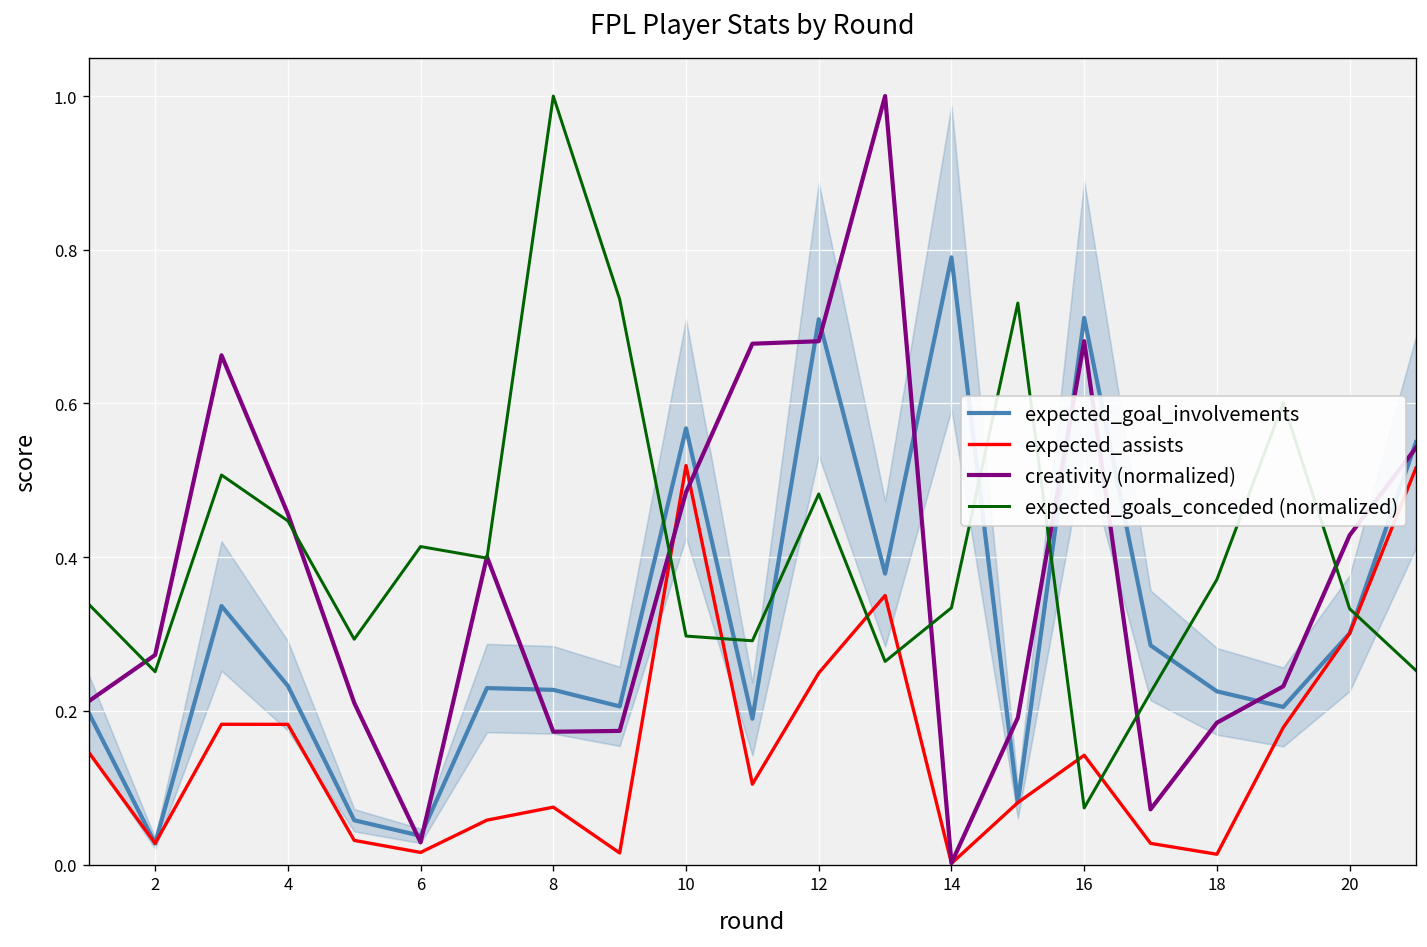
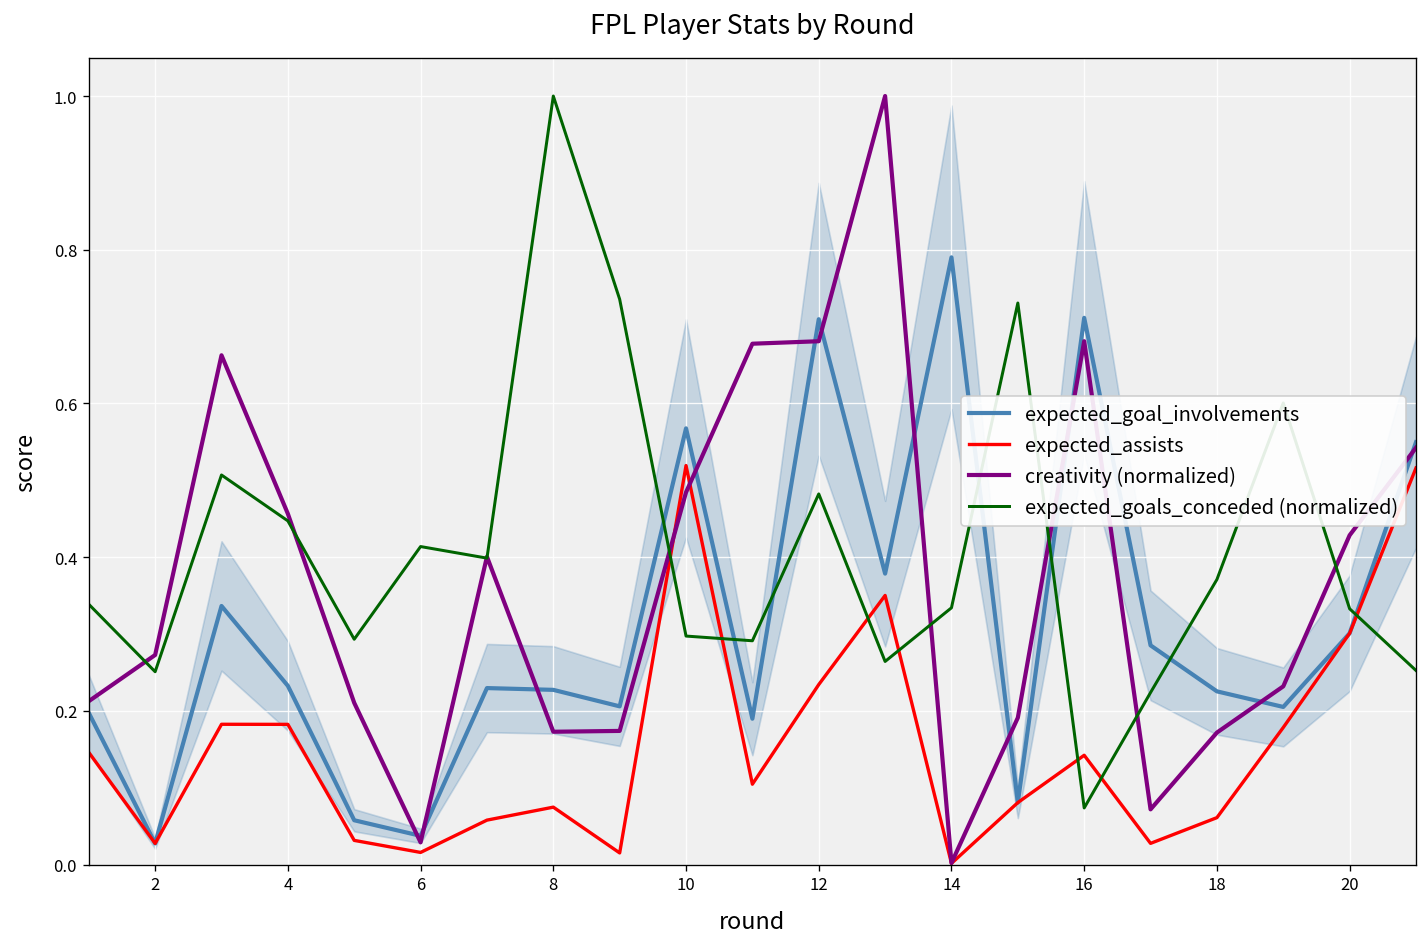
expected_assists, 12: 0.25 -> 0.23
expected_assists, 18: 0.01 -> 0.06
creativity (normalized), 18: 0.18 -> 0.17
